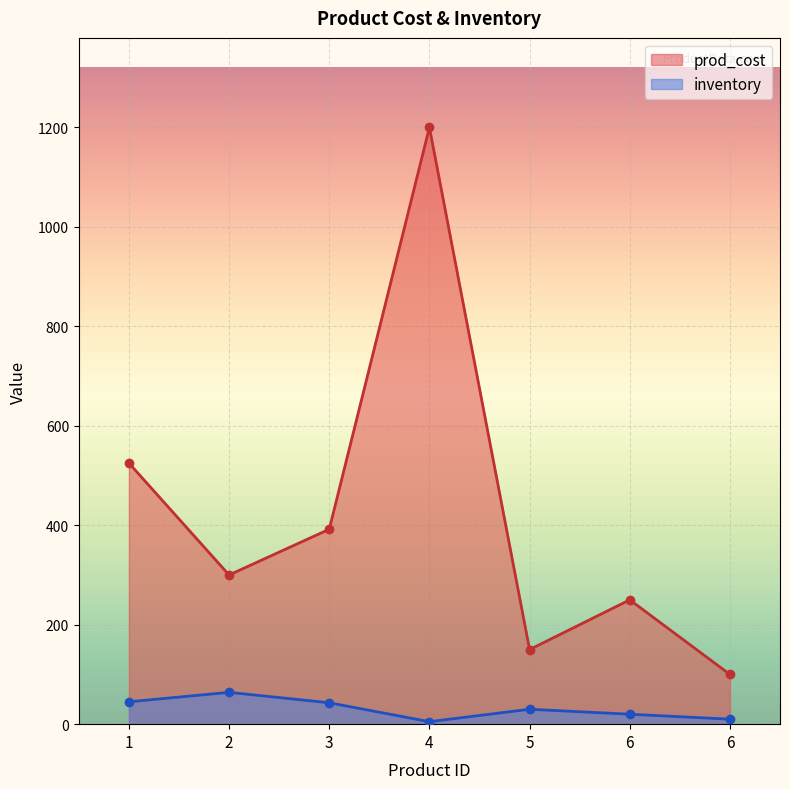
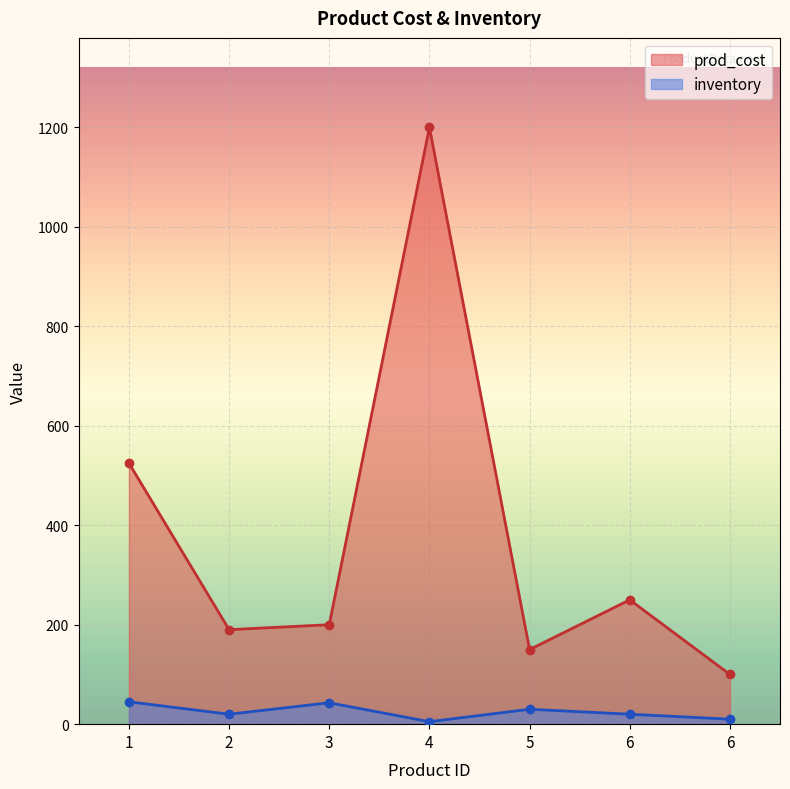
prod_cost, 2: 300 -> 190
inventory, 2: 60 -> 20
prod_cost, 3: 390 -> 200
